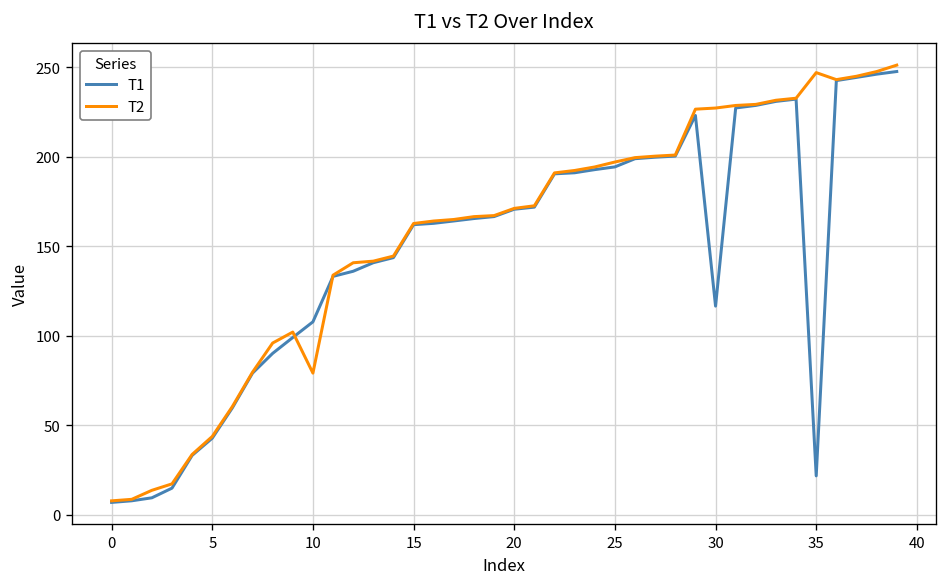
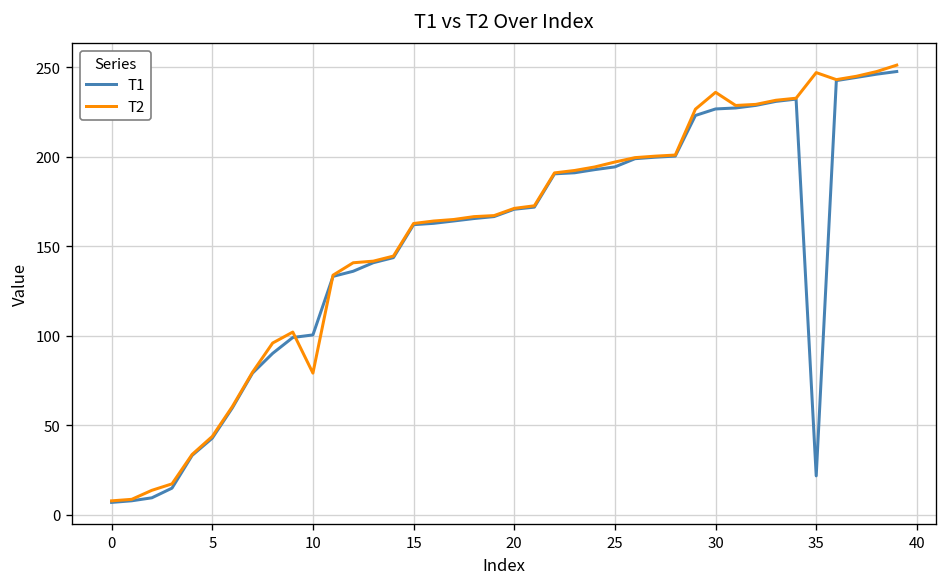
T1, 10: 108 -> 101
T1, 30: 117 -> 227
T2, 30: 227 -> 236
